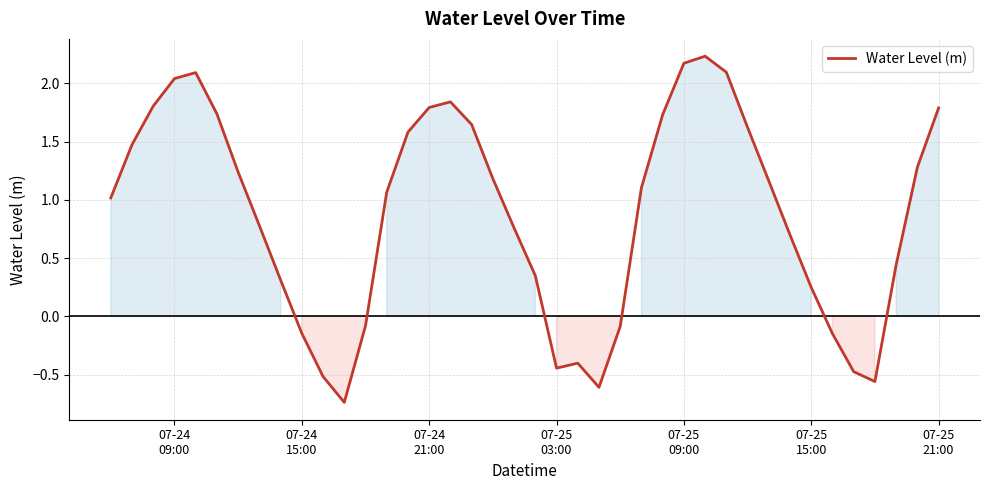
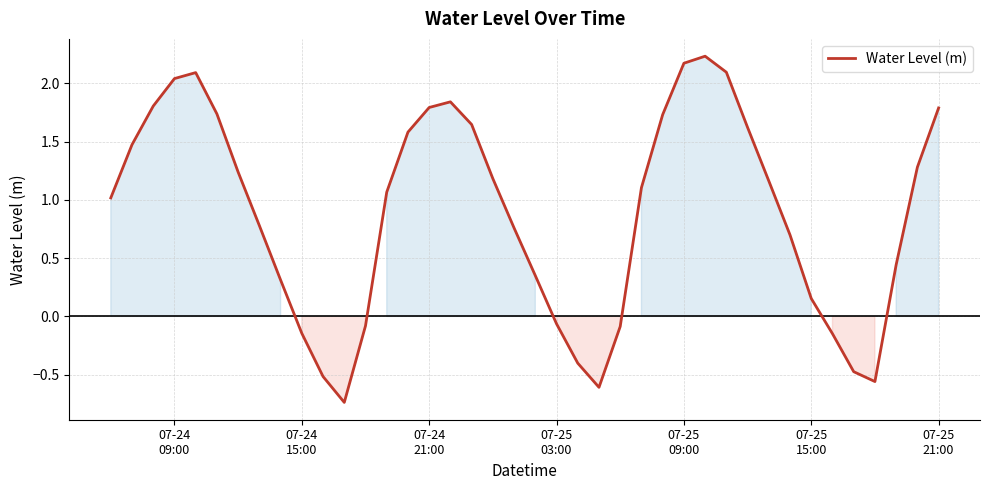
07-25 03:00: -0.44 -> -0.06
07-25 15:00: 0.25 -> 0.15
